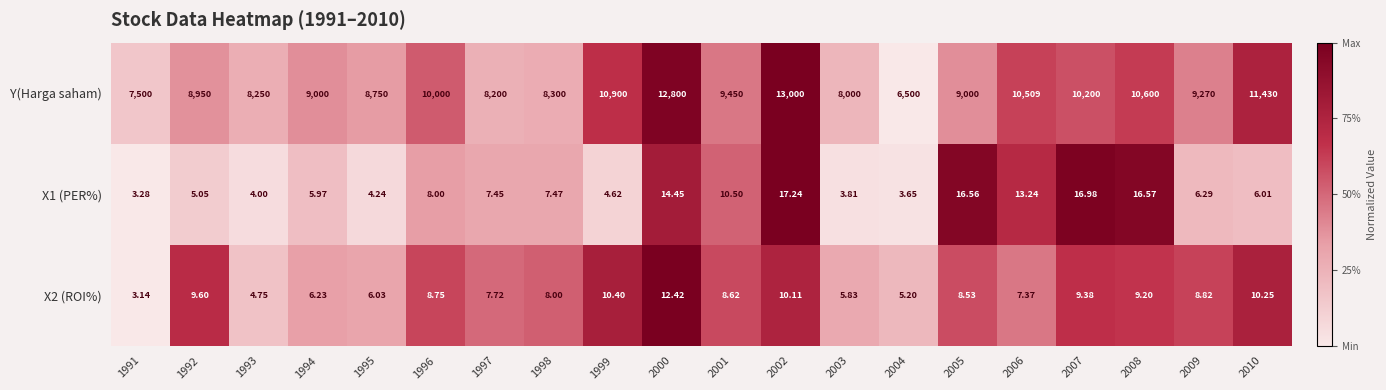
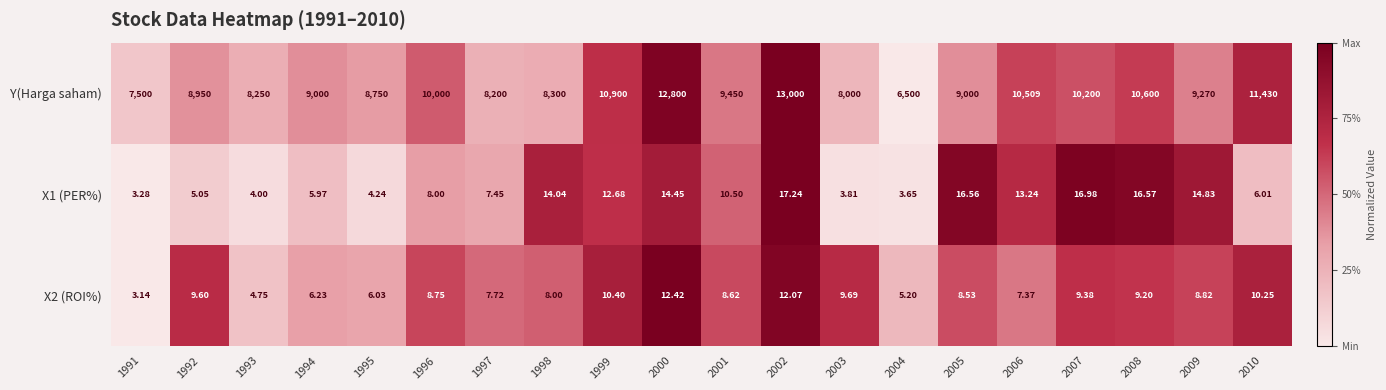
X1 (PER%), 1998: 7.47 -> 14.04
X1 (PER%), 1999: 4.62 -> 12.68
X1 (PER%), 2009: 6.29 -> 14.83
X2 (ROI%), 2002: 10.11 -> 12.07
X2 (ROI%), 2003: 5.83 -> 9.69
